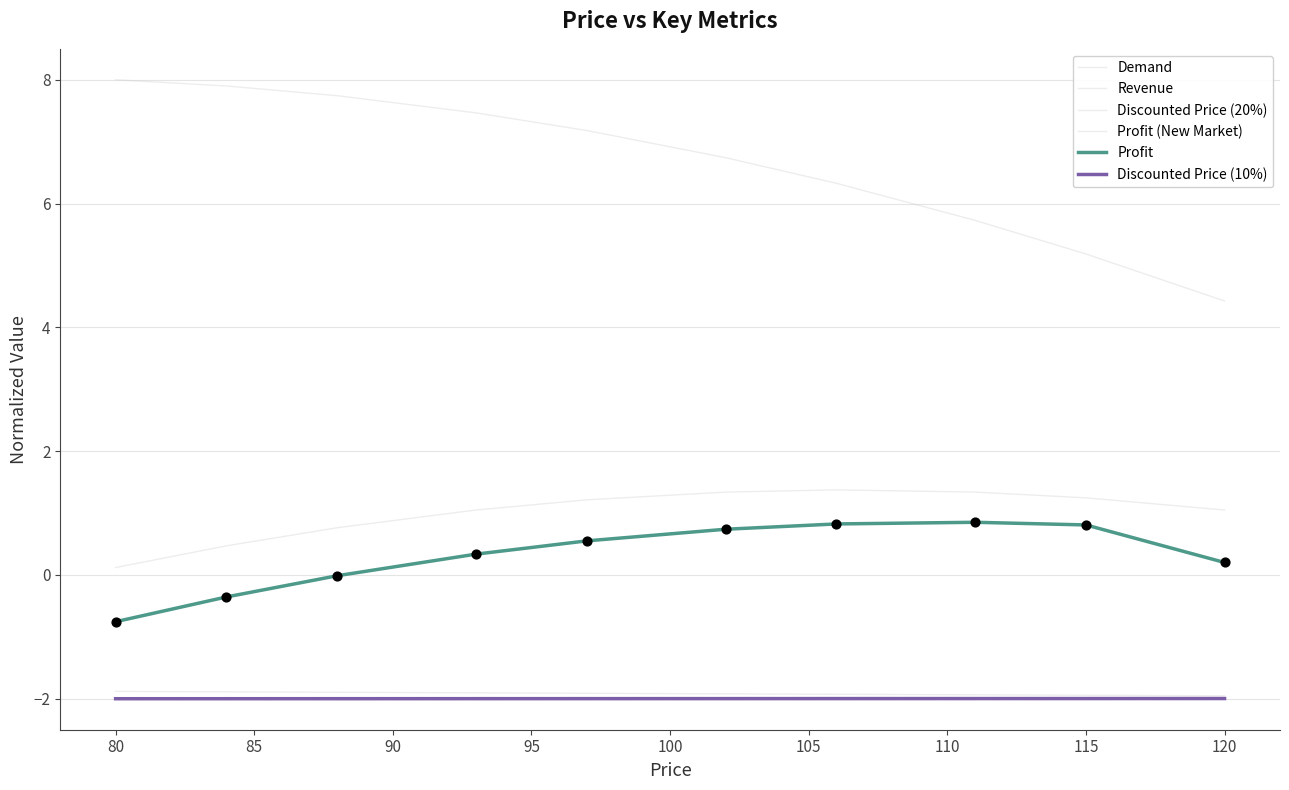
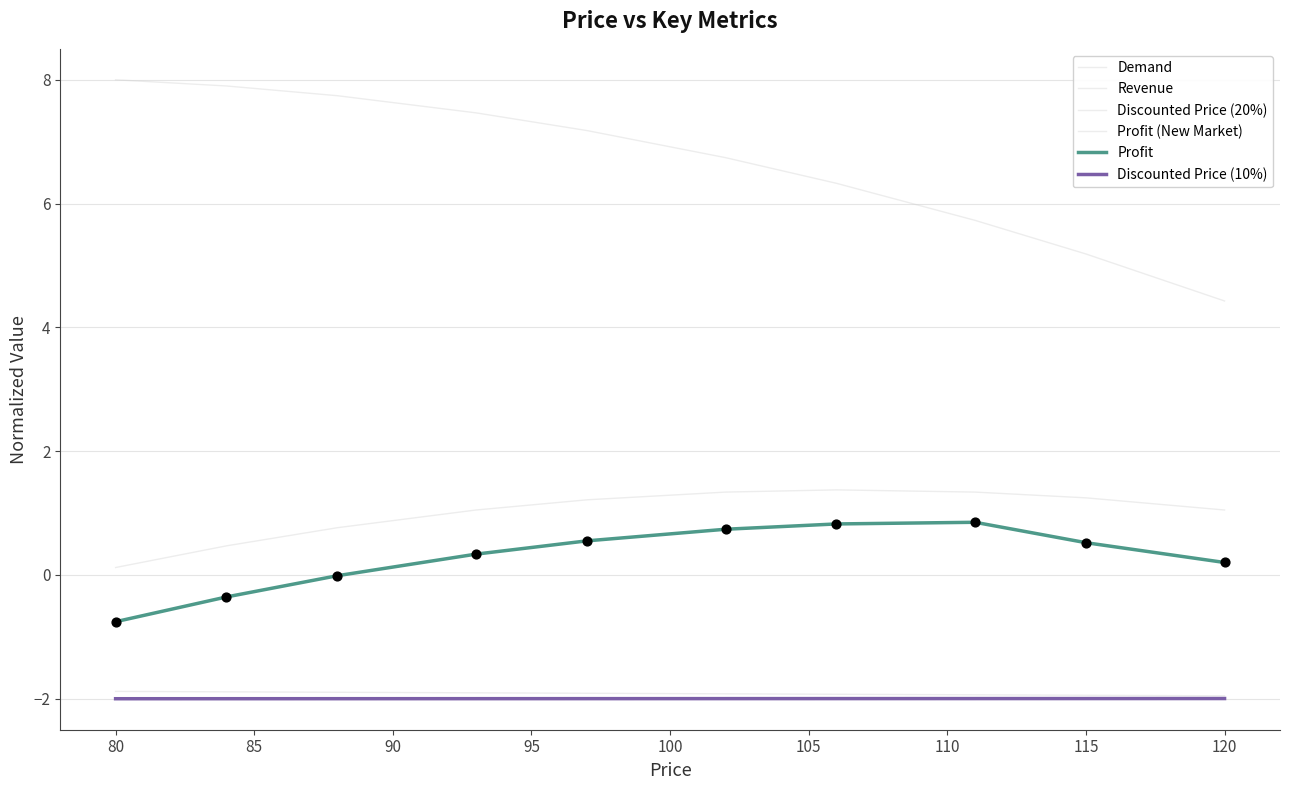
Profit, 115: 0.8 -> 0.5
